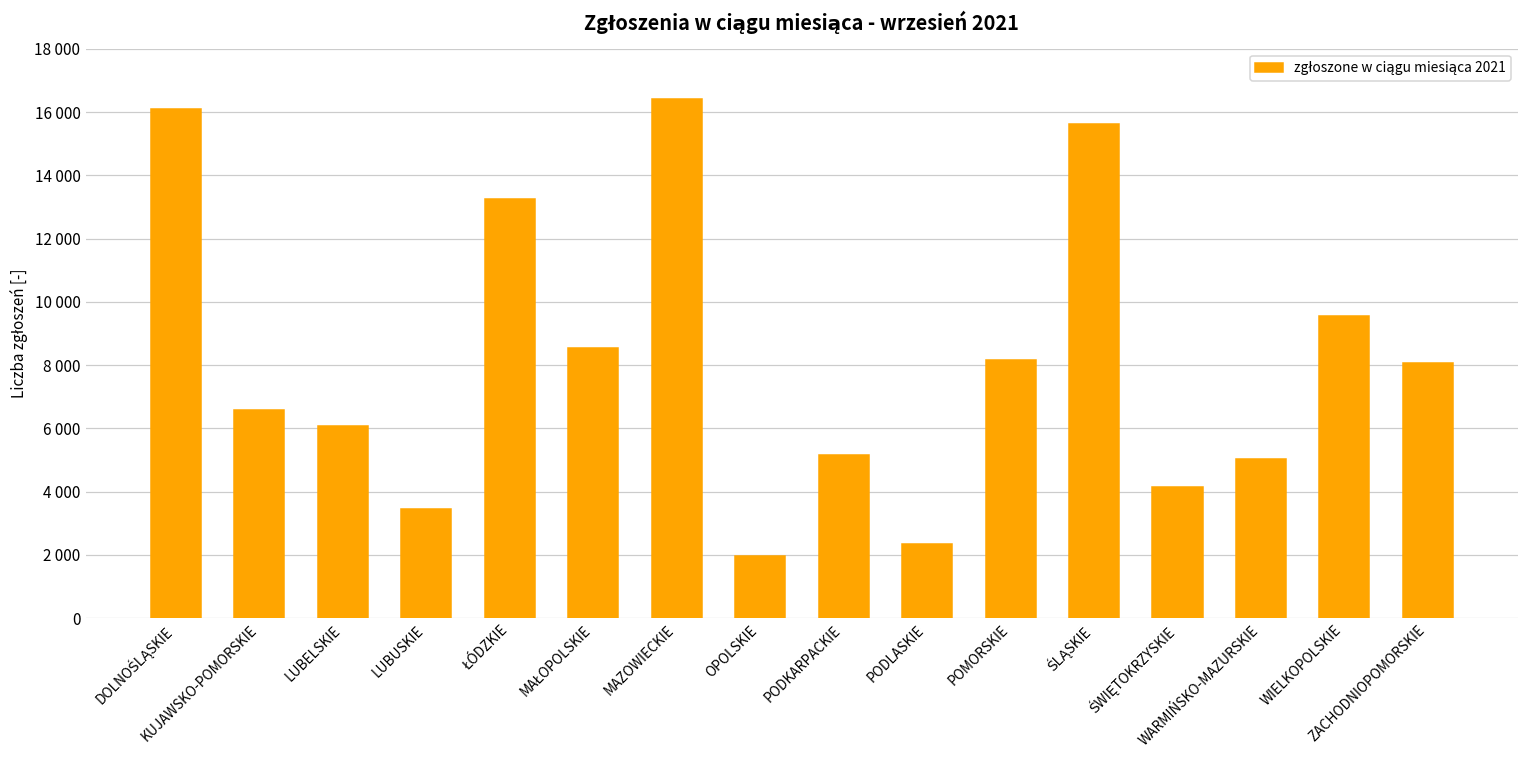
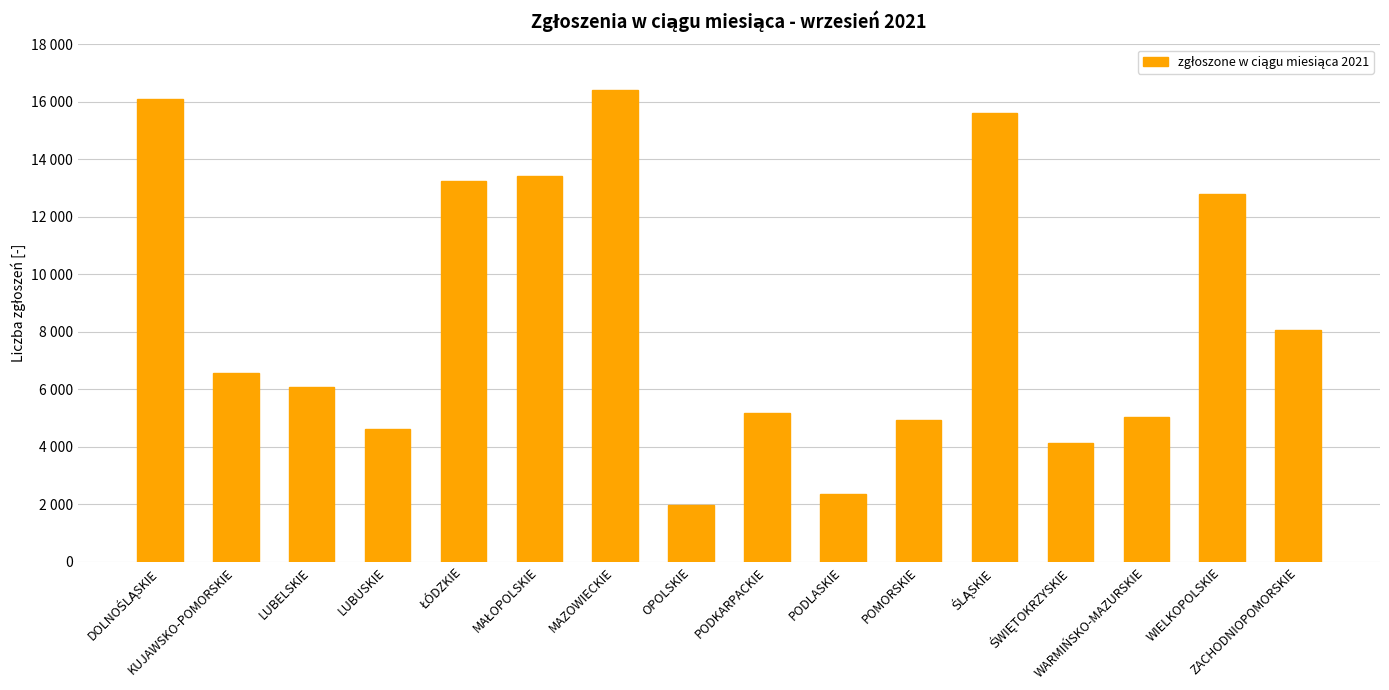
LUBUSKIE: 3500 -> 4600
MAŁOPOLSKIE: 8500 -> 13400
POMORSKIE: 8200 -> 4900
WIELKOPOLSKIE: 9600 -> 12800
